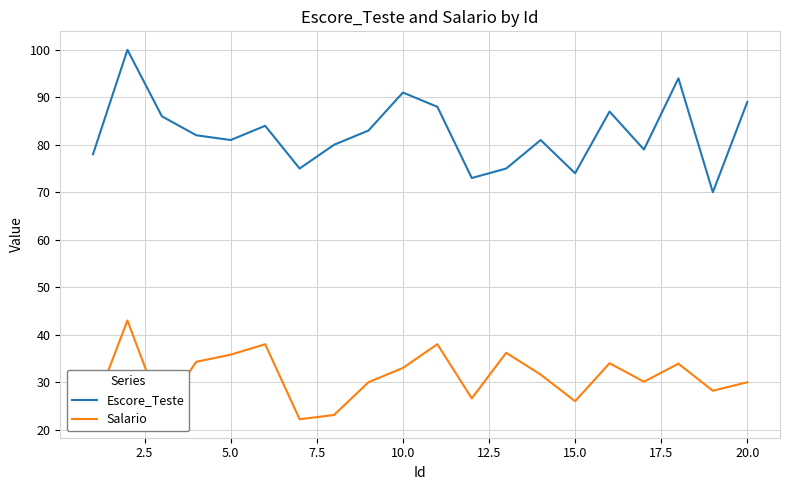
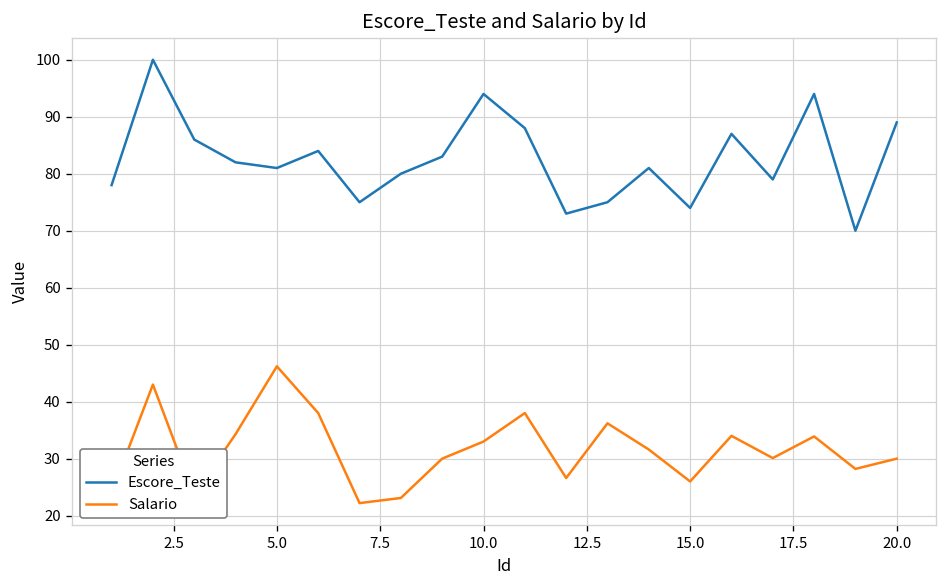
Salario, 5.0: 36 -> 46
Escore_Teste, 10.0: 91 -> 94
